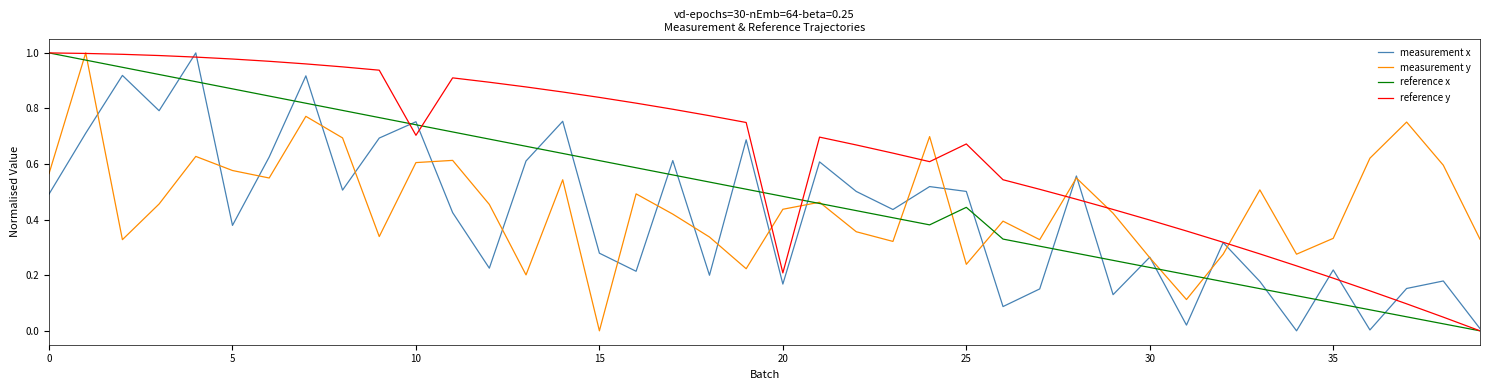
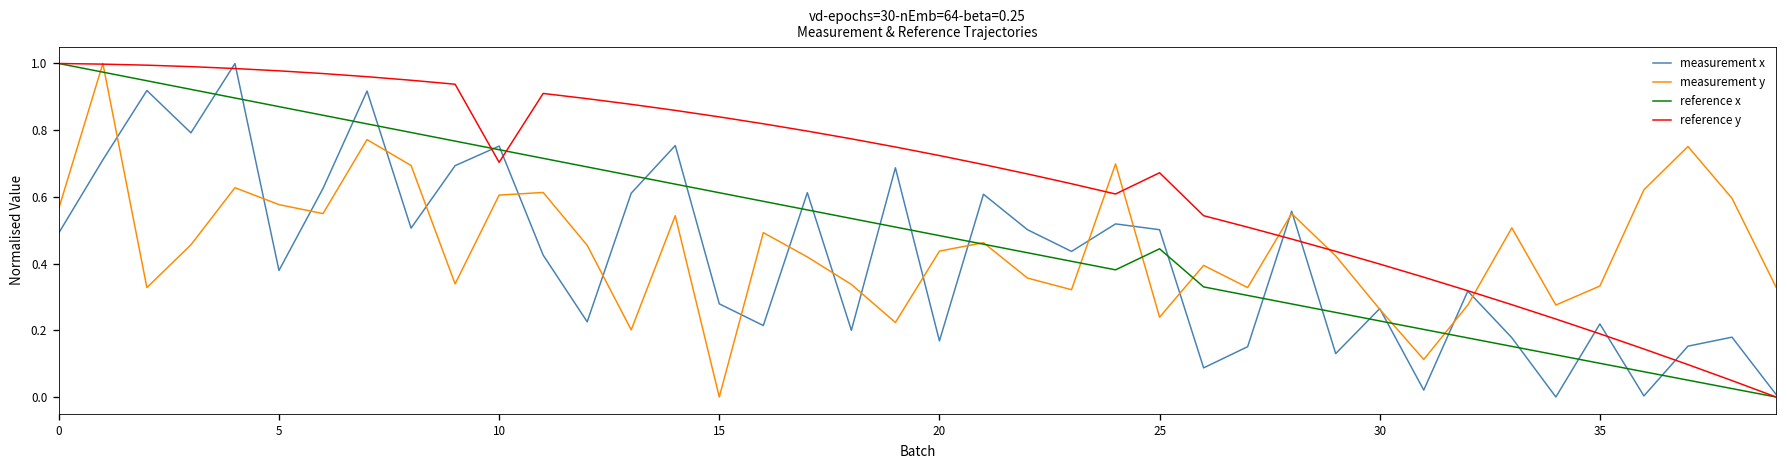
reference y, 20: 0.21 -> 0.72
